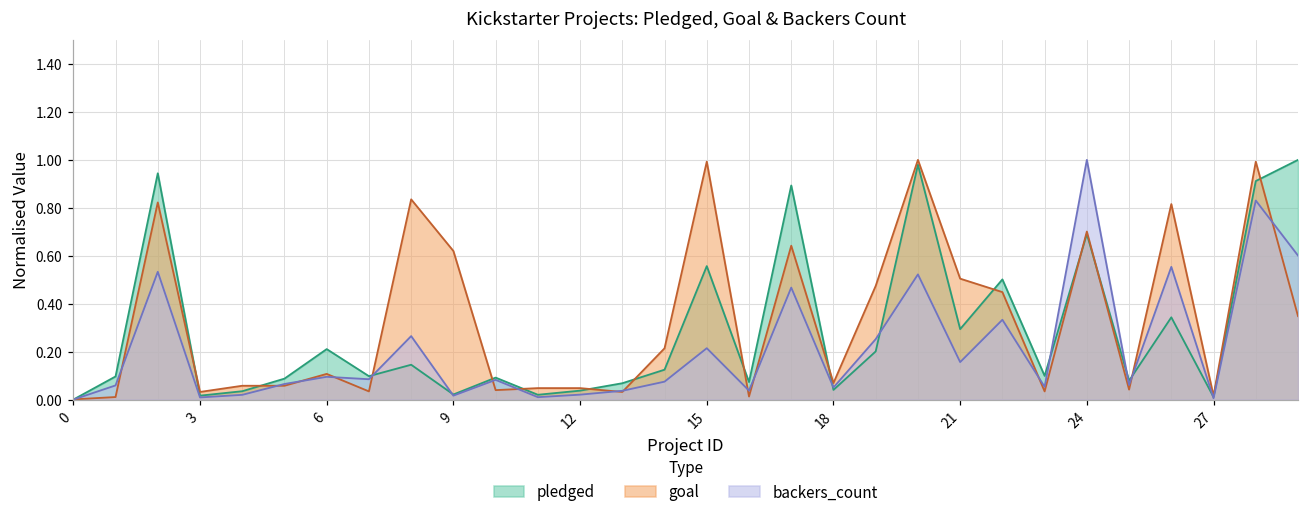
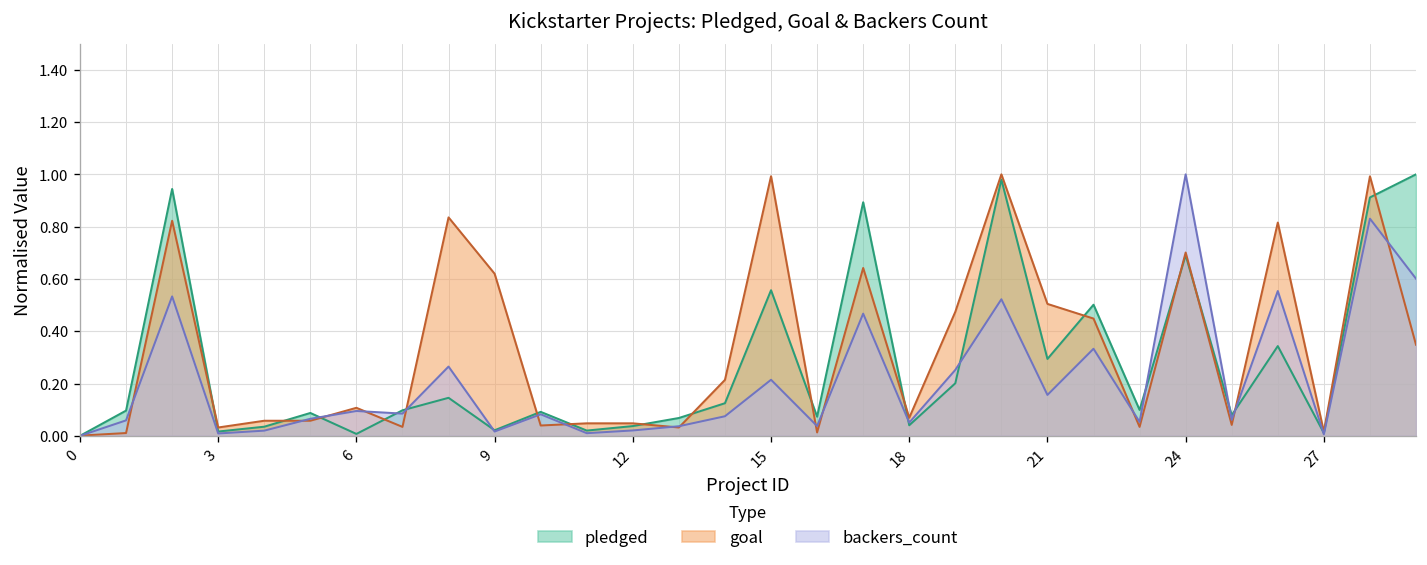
pledged, 6: 0.21 -> 0.01
